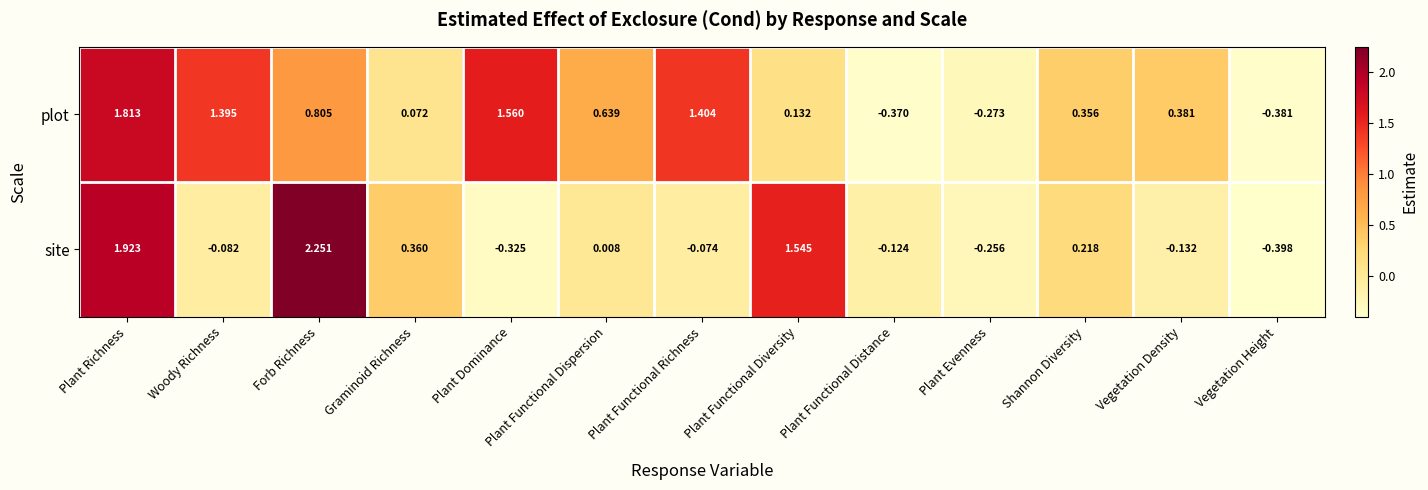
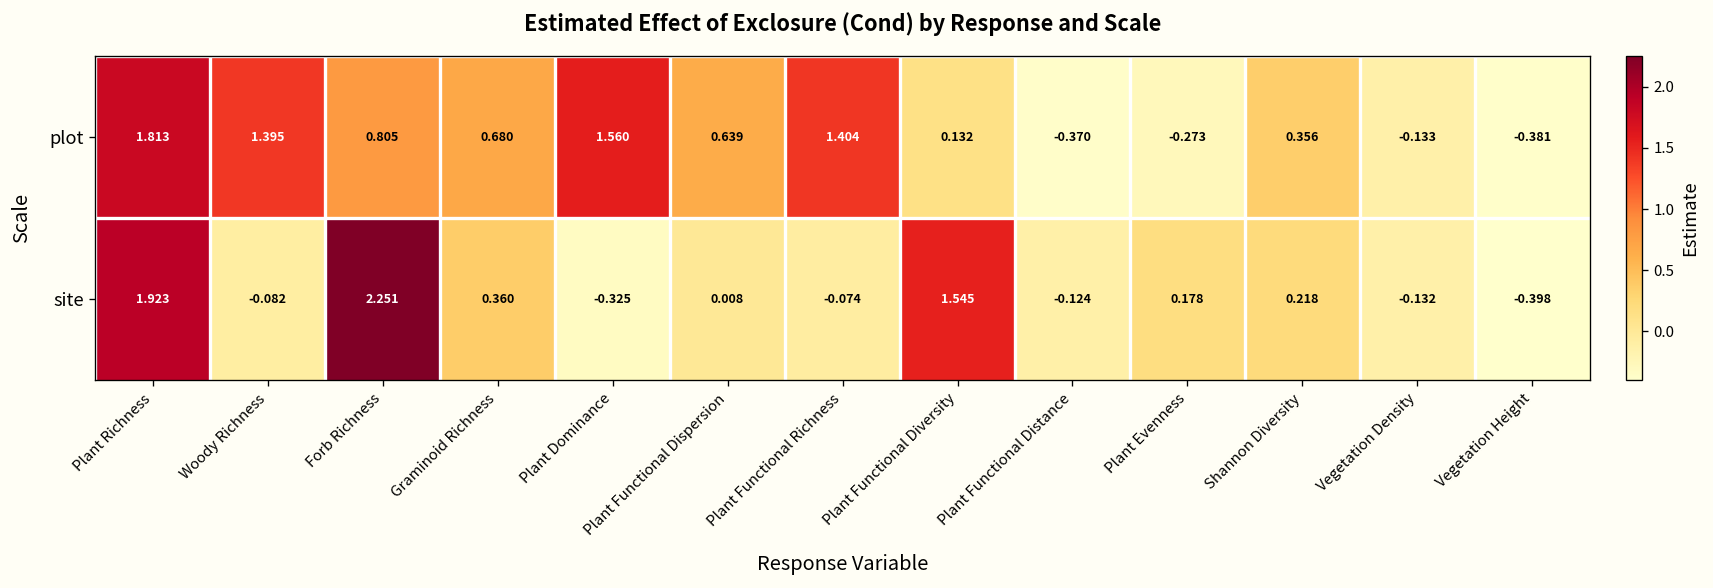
plot, Graminoid Richness: 0.072 -> 0.680
plot, Vegetation Density: 0.381 -> -0.133
site, Plant Evenness: -0.256 -> 0.178
